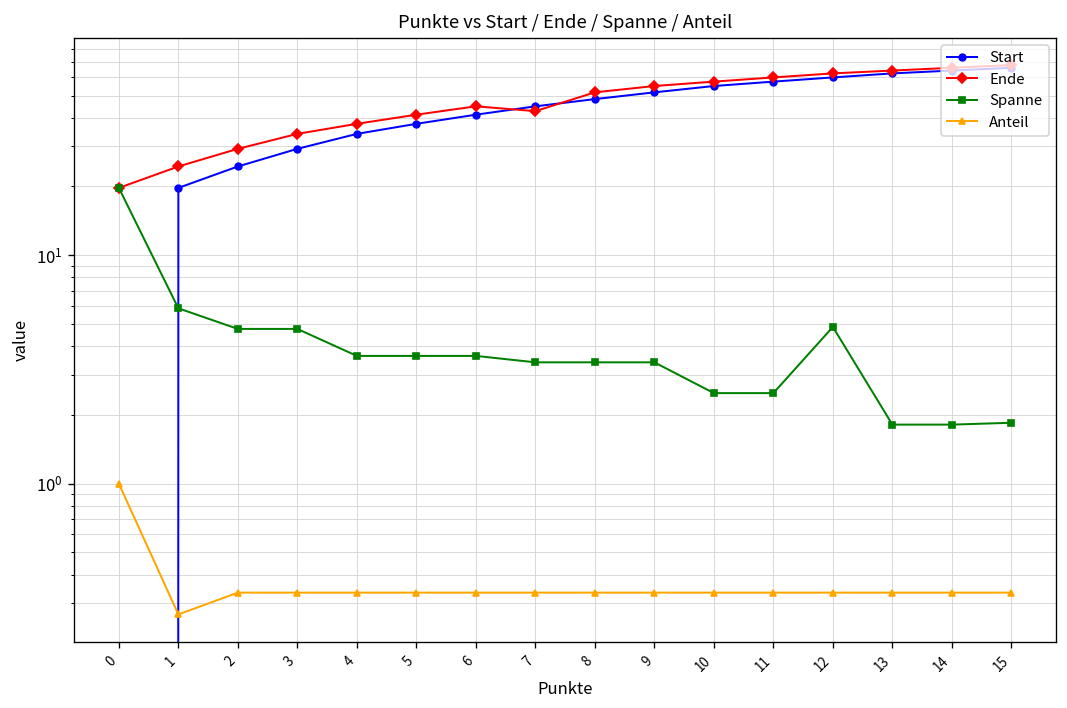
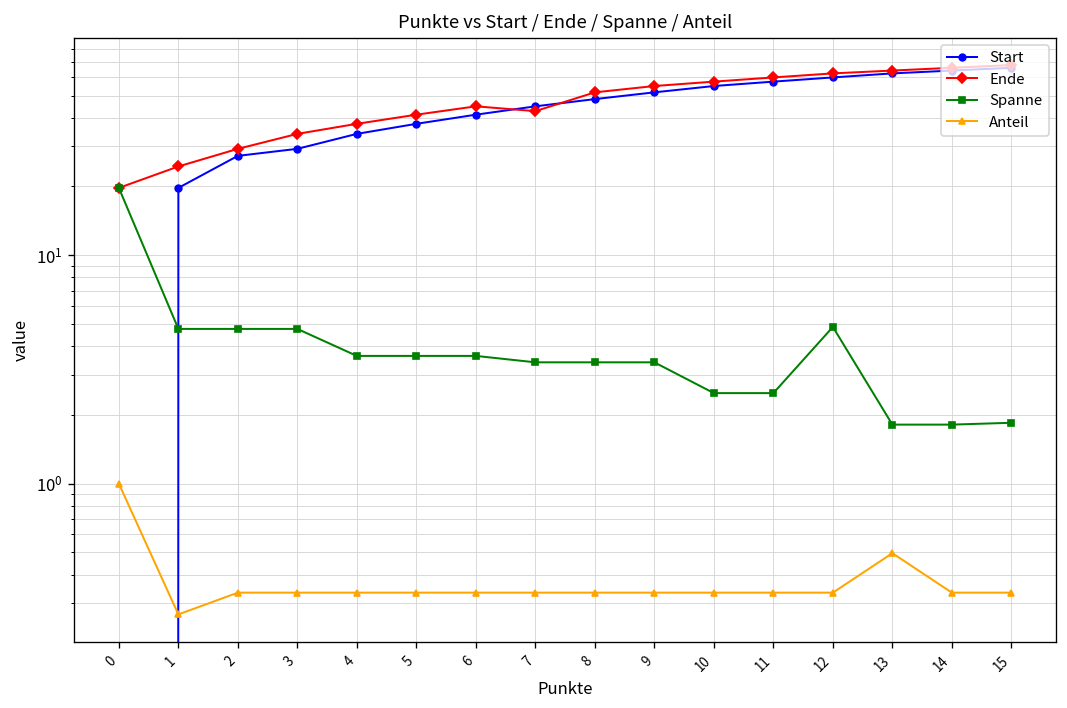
Spanne, 1: 5.9 -> 4.8
Start, 2: 24 -> 27
Anteil, 13: 0.33 -> 0.50
